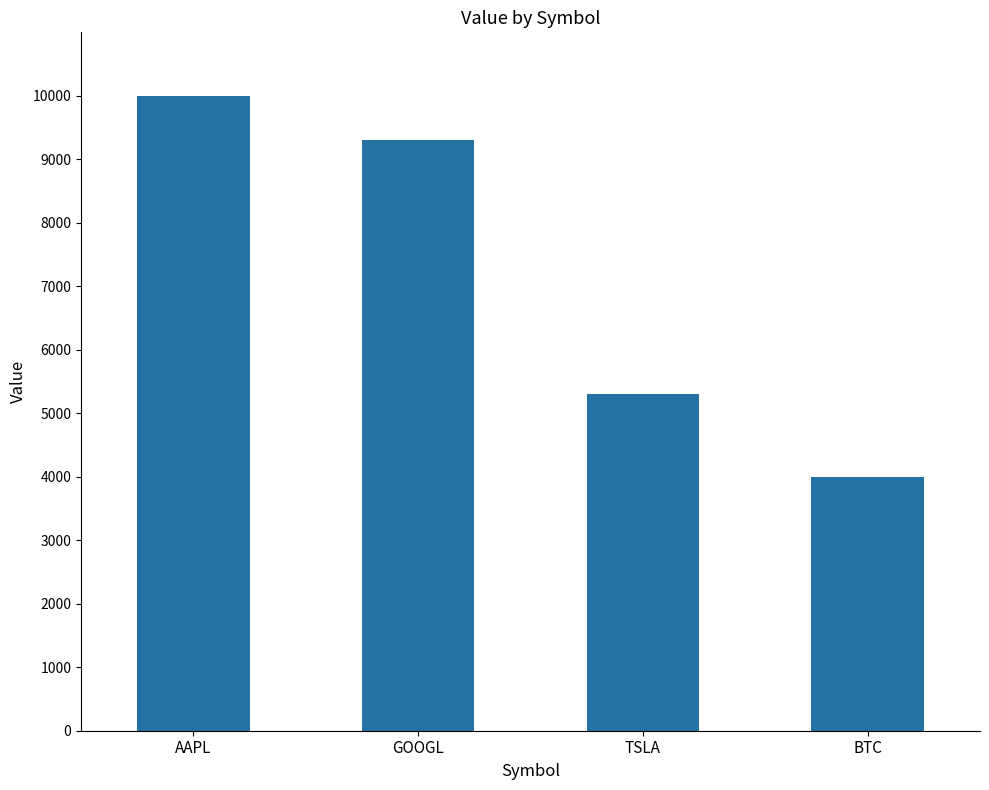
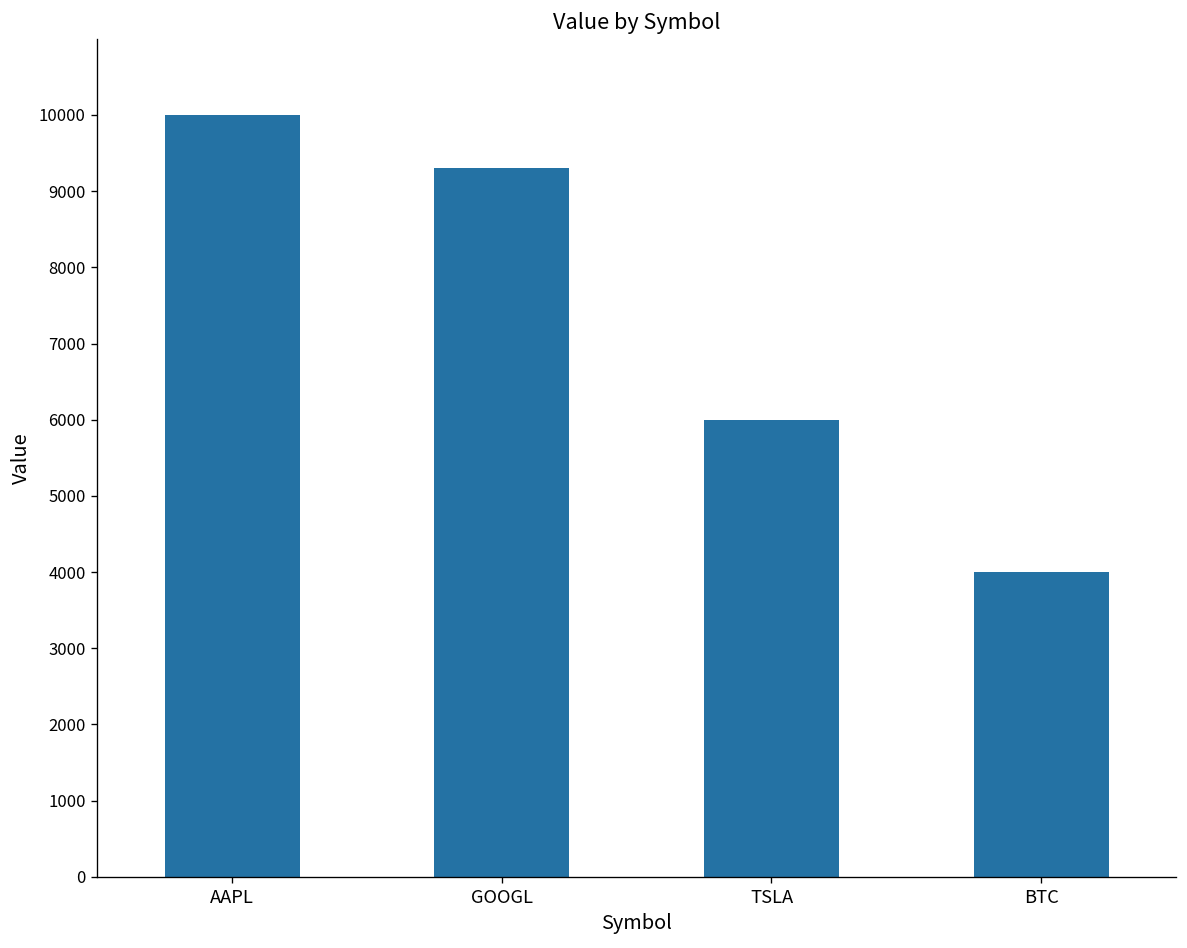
TSLA: 5300 -> 6000
